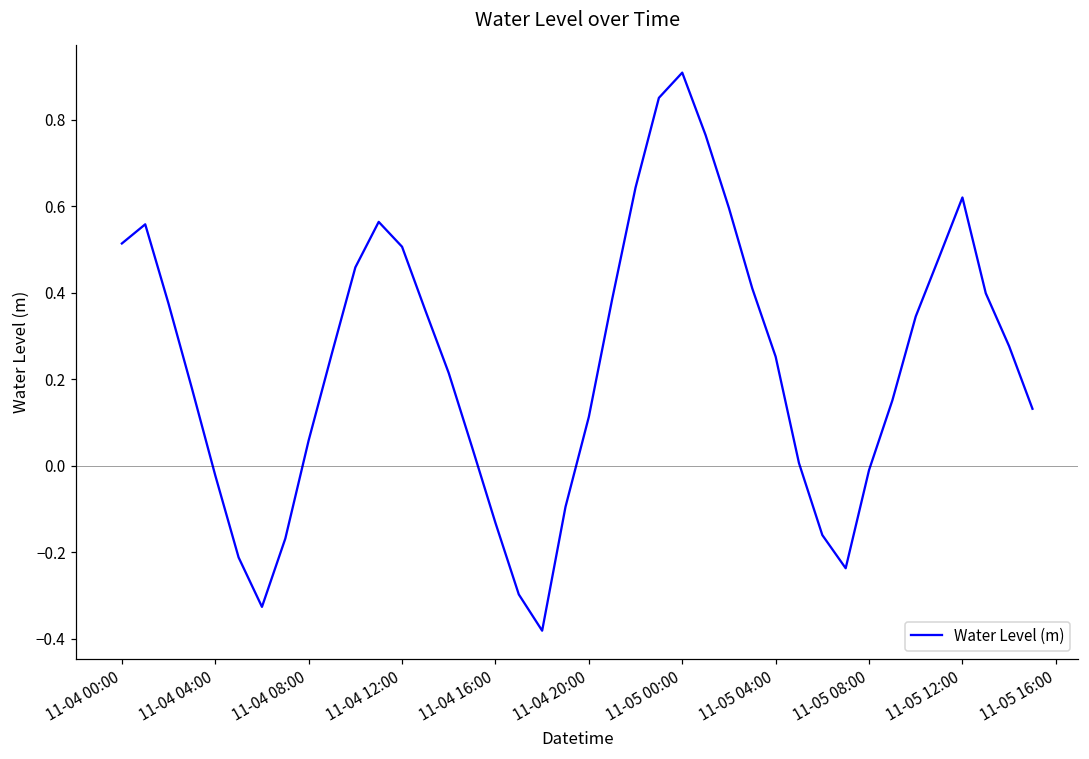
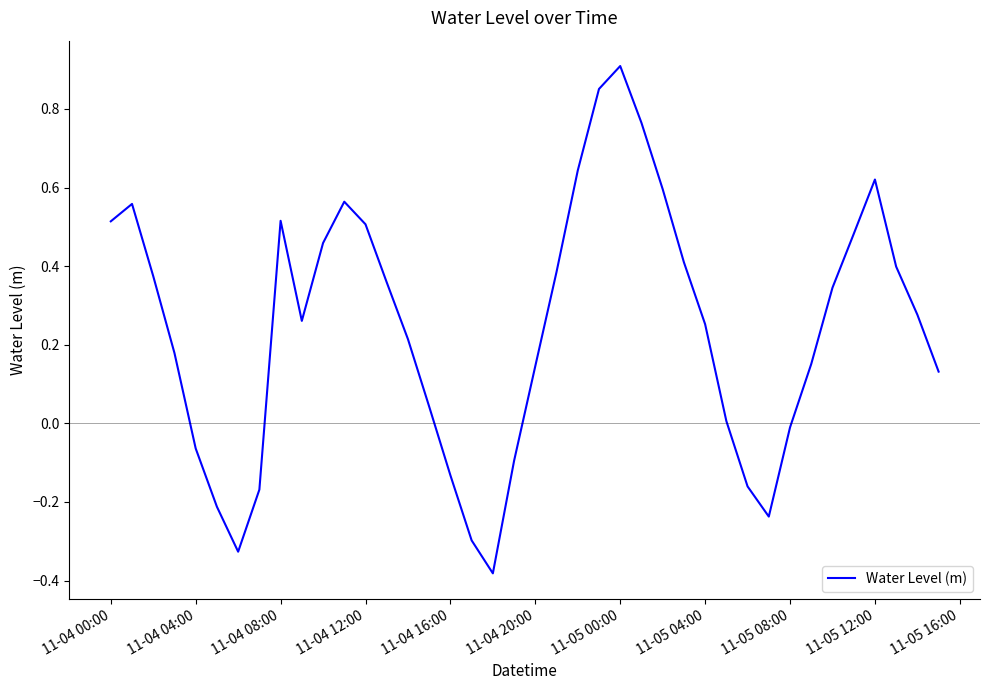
11-04 04:00: -0.02 -> -0.06
11-04 08:00: 0.06 -> 0.52
11-04 20:00: 0.11 -> 0.15
